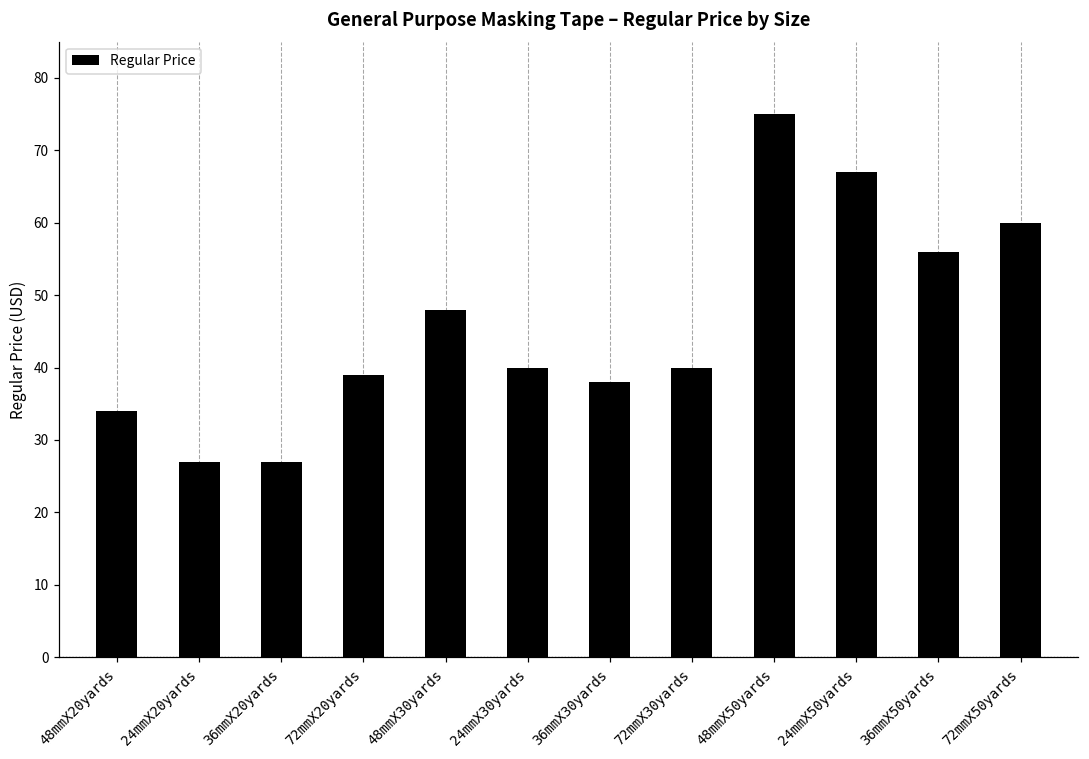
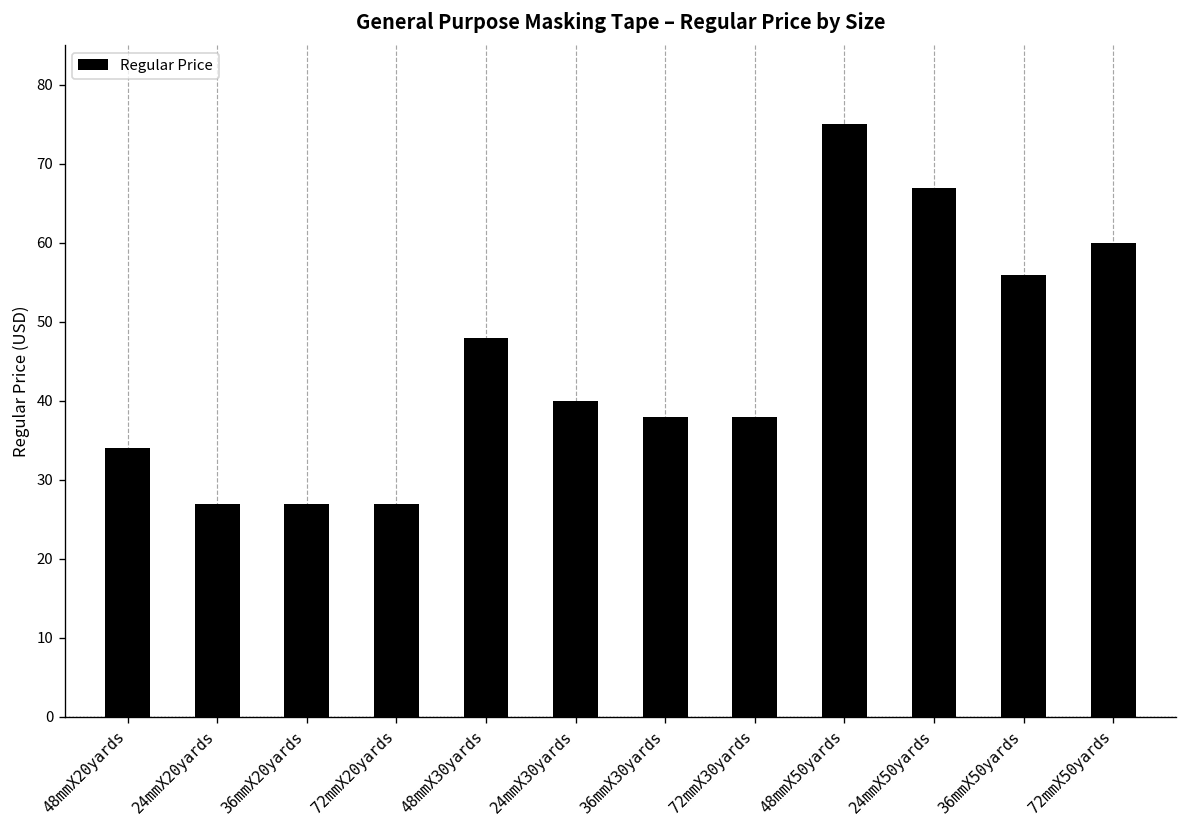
72mmX20yards: 39 -> 27
72mmX30yards: 40 -> 38
